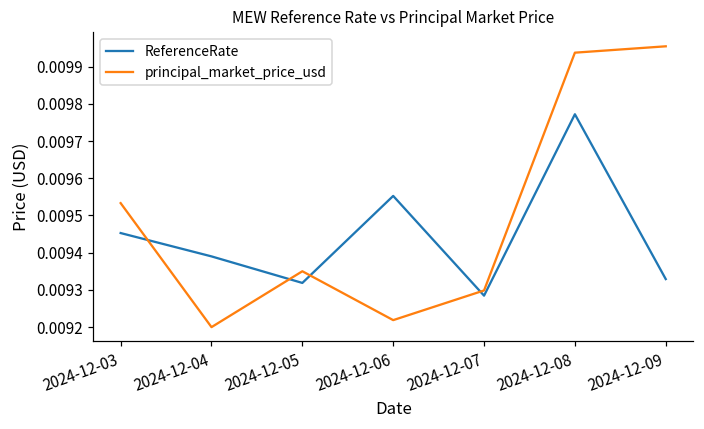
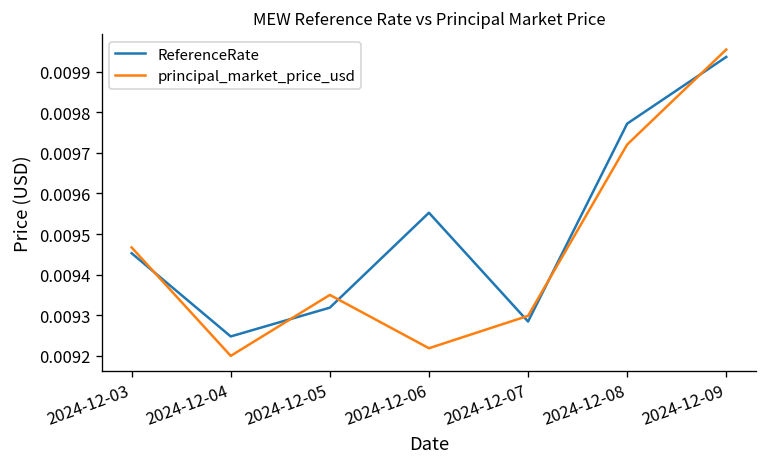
principal_market_price_usd, 2024-12-03: 0.00953 -> 0.00947
ReferenceRate, 2024-12-04: 0.00939 -> 0.00925
principal_market_price_usd, 2024-12-08: 0.00994 -> 0.00972
ReferenceRate, 2024-12-09: 0.00933 -> 0.00994
